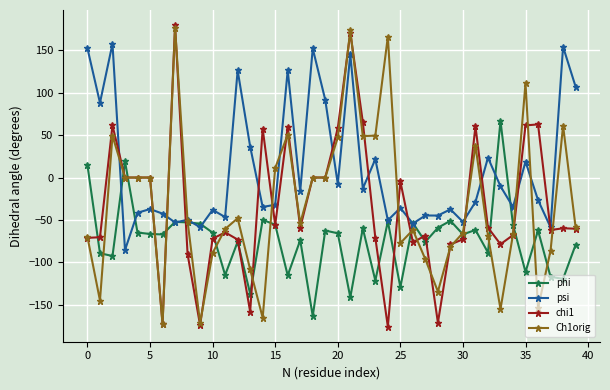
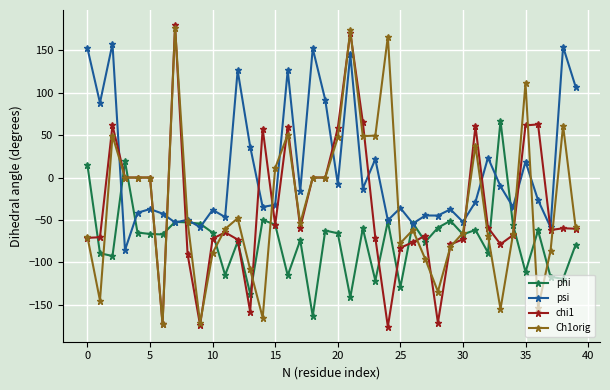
chi1, 25: 0 -> -80
